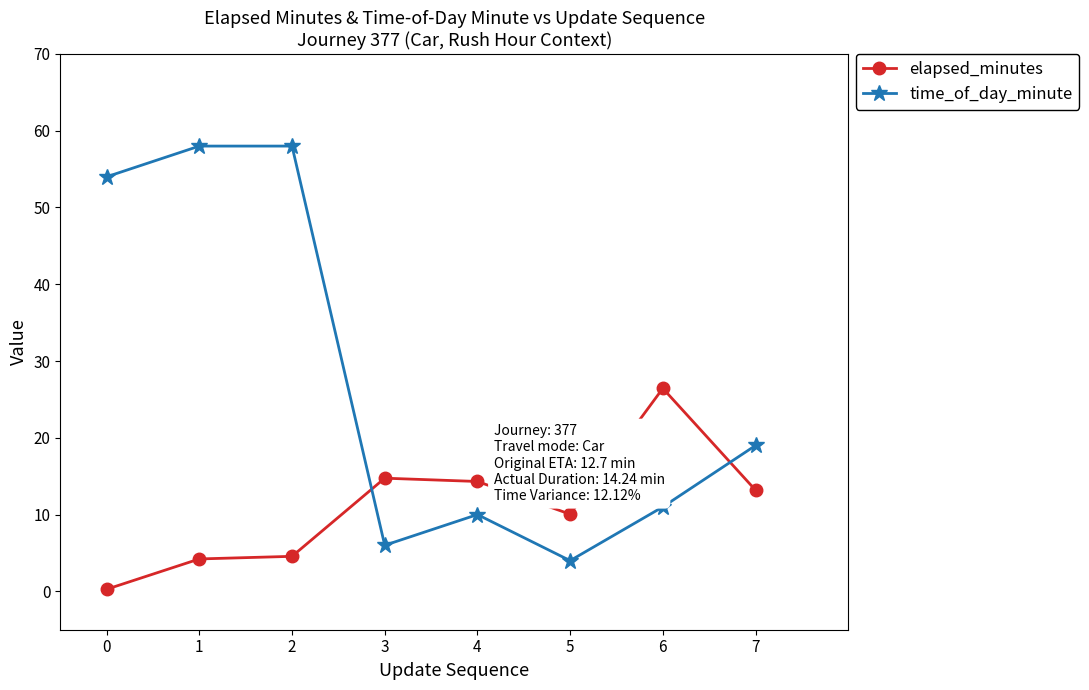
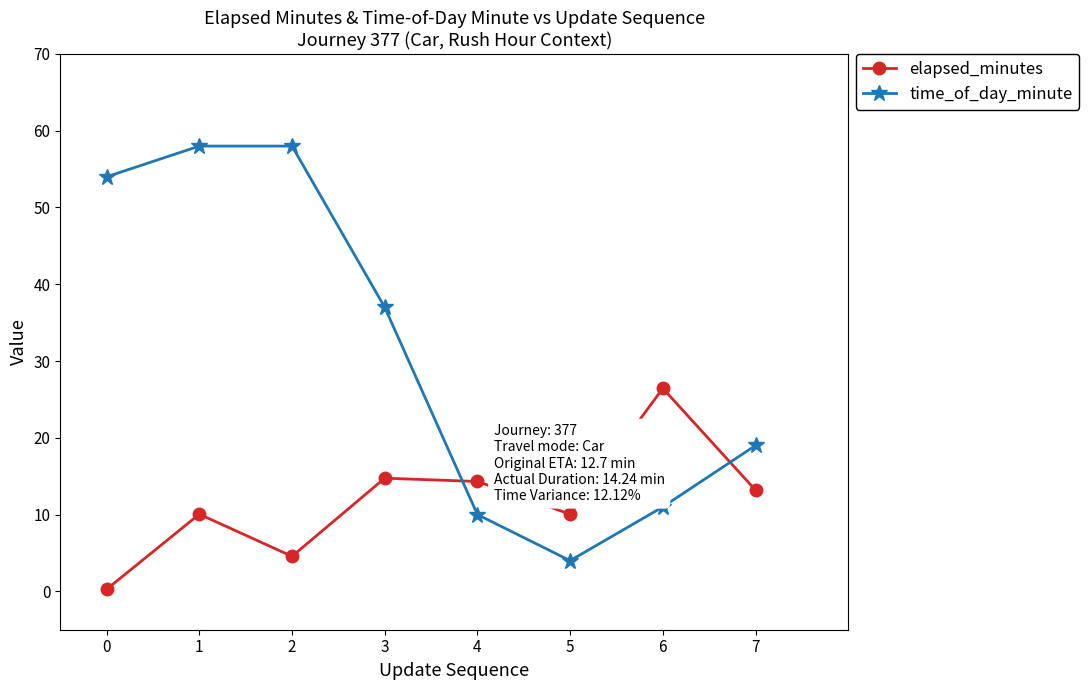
elapsed_minutes, 1: 4 -> 10
time_of_day_minute, 3: 6 -> 37
